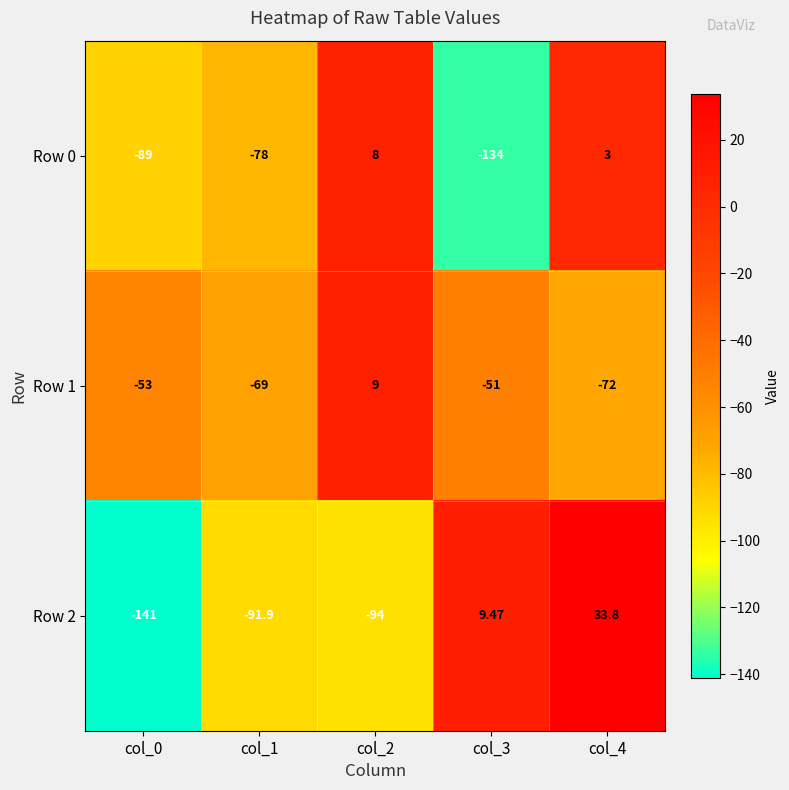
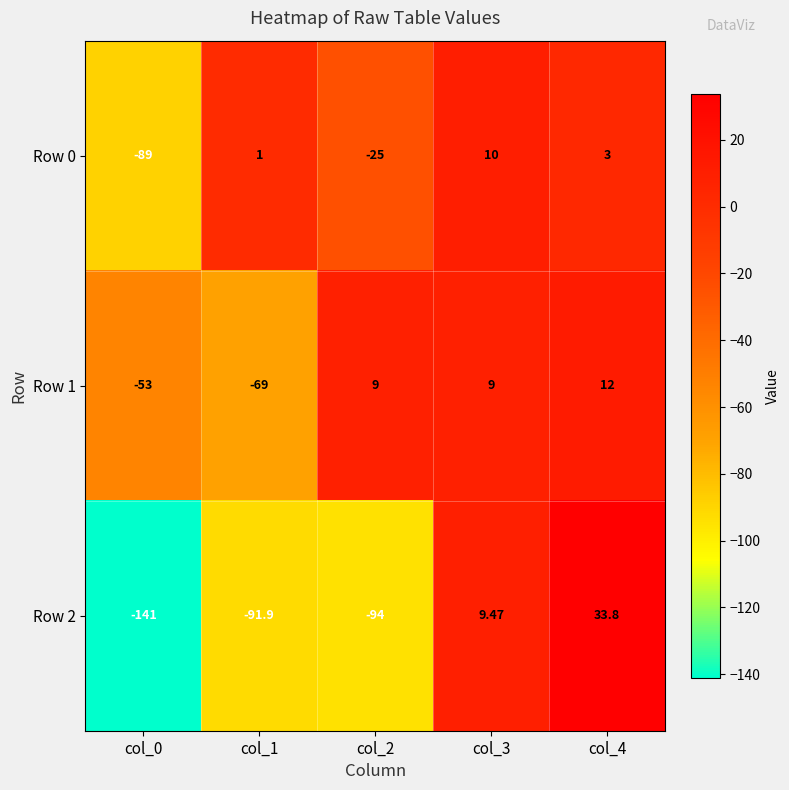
Row 0, col_1: -78 -> 1
Row 0, col_2: 8 -> -25
Row 0, col_3: -134 -> 10
Row 1, col_3: -51 -> 9
Row 1, col_4: -72 -> 12
